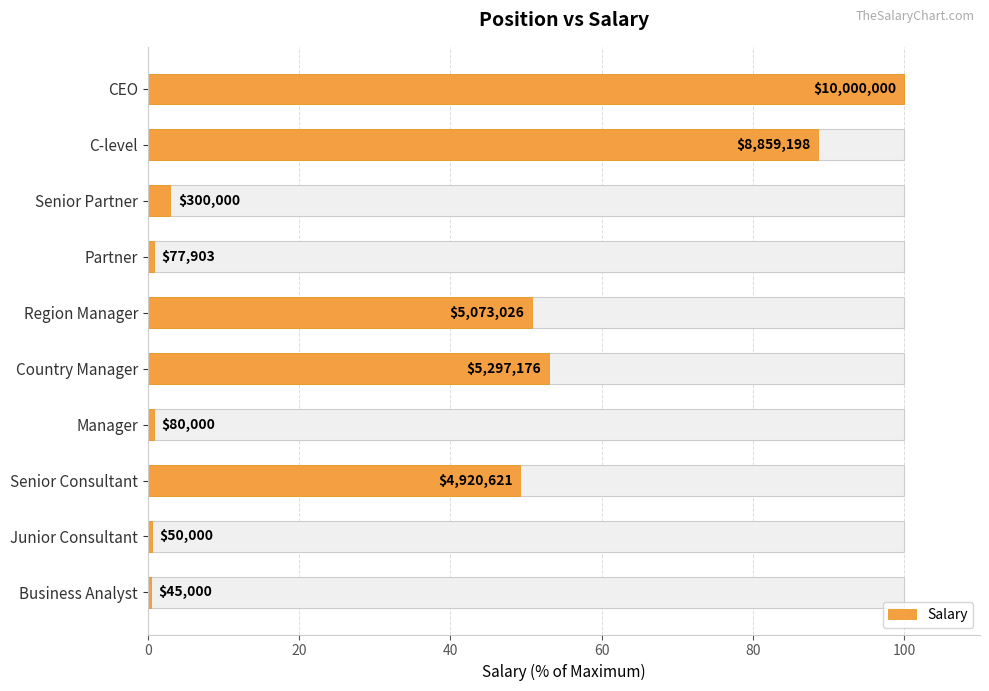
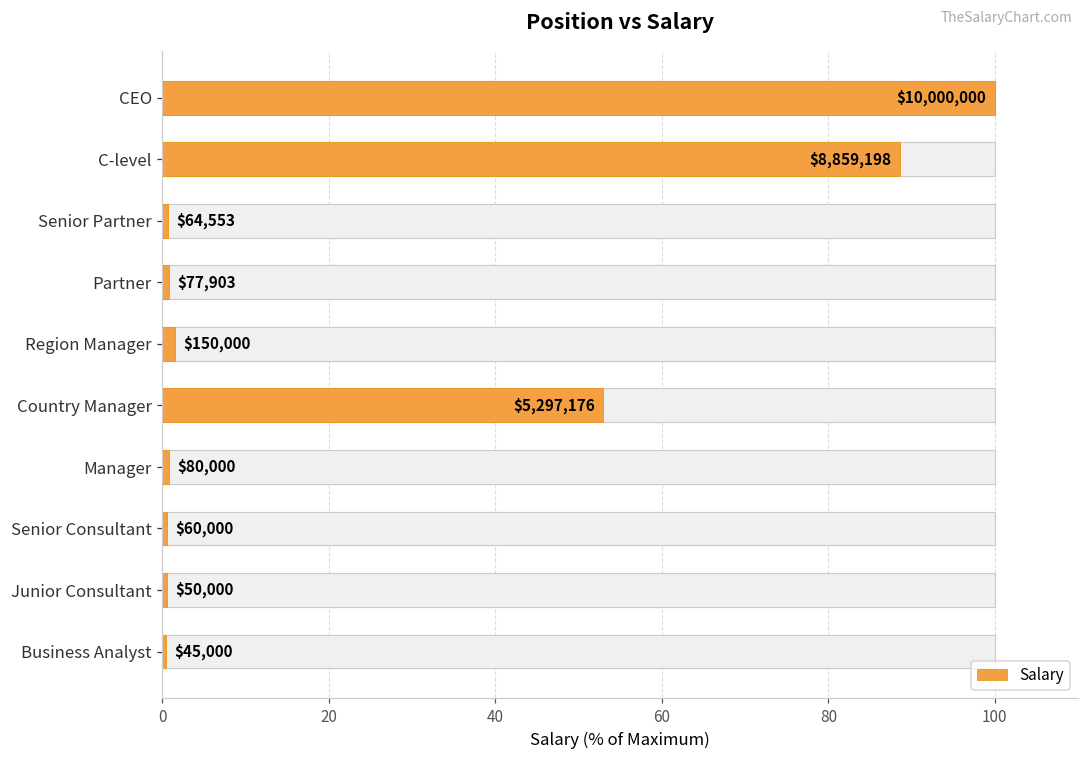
Salary, Senior Partner: $300,000 -> $64,553
Salary, Region Manager: $5,073,026 -> $150,000
Salary, Senior Consultant: $4,920,621 -> $60,000
